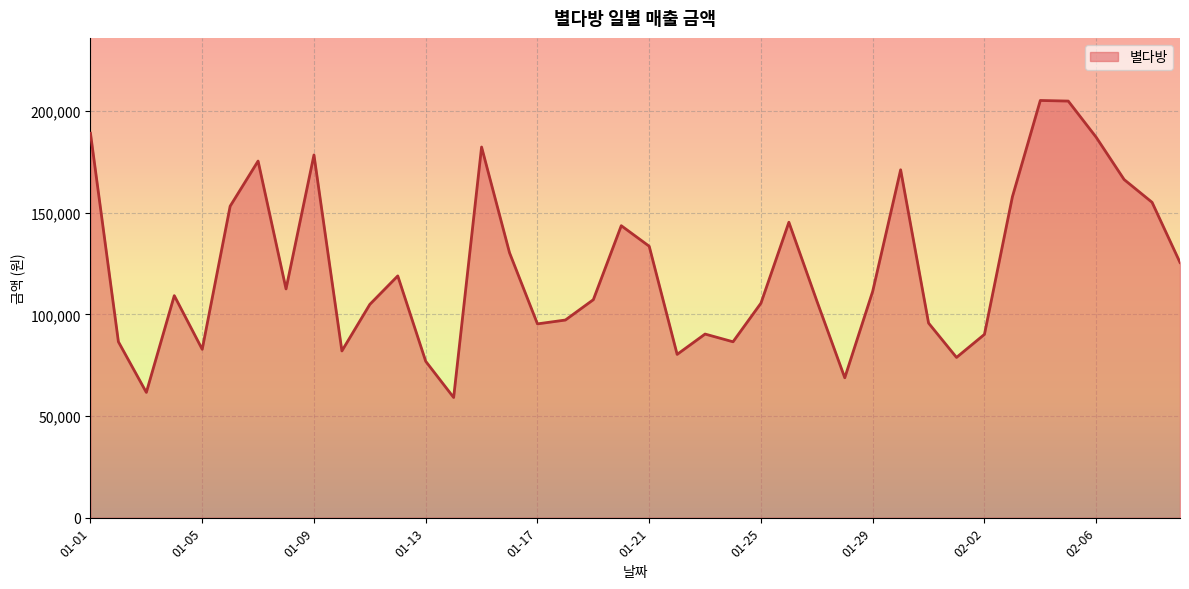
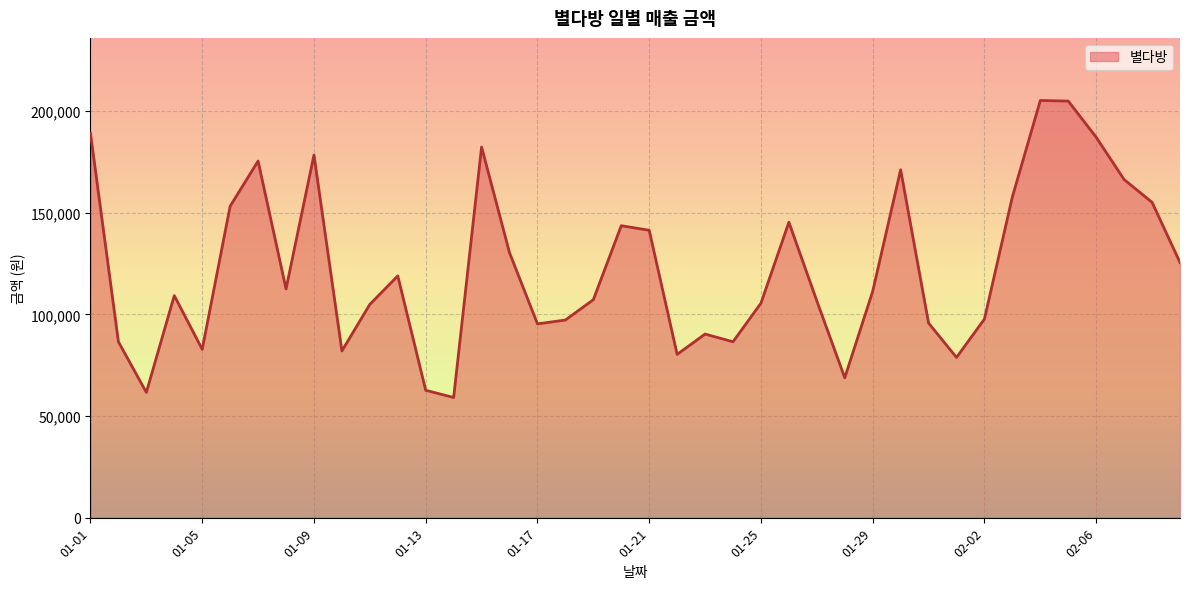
01-13: 77,000 -> 63,000
01-21: 134,000 -> 141,000
02-02: 90,000 -> 98,000
